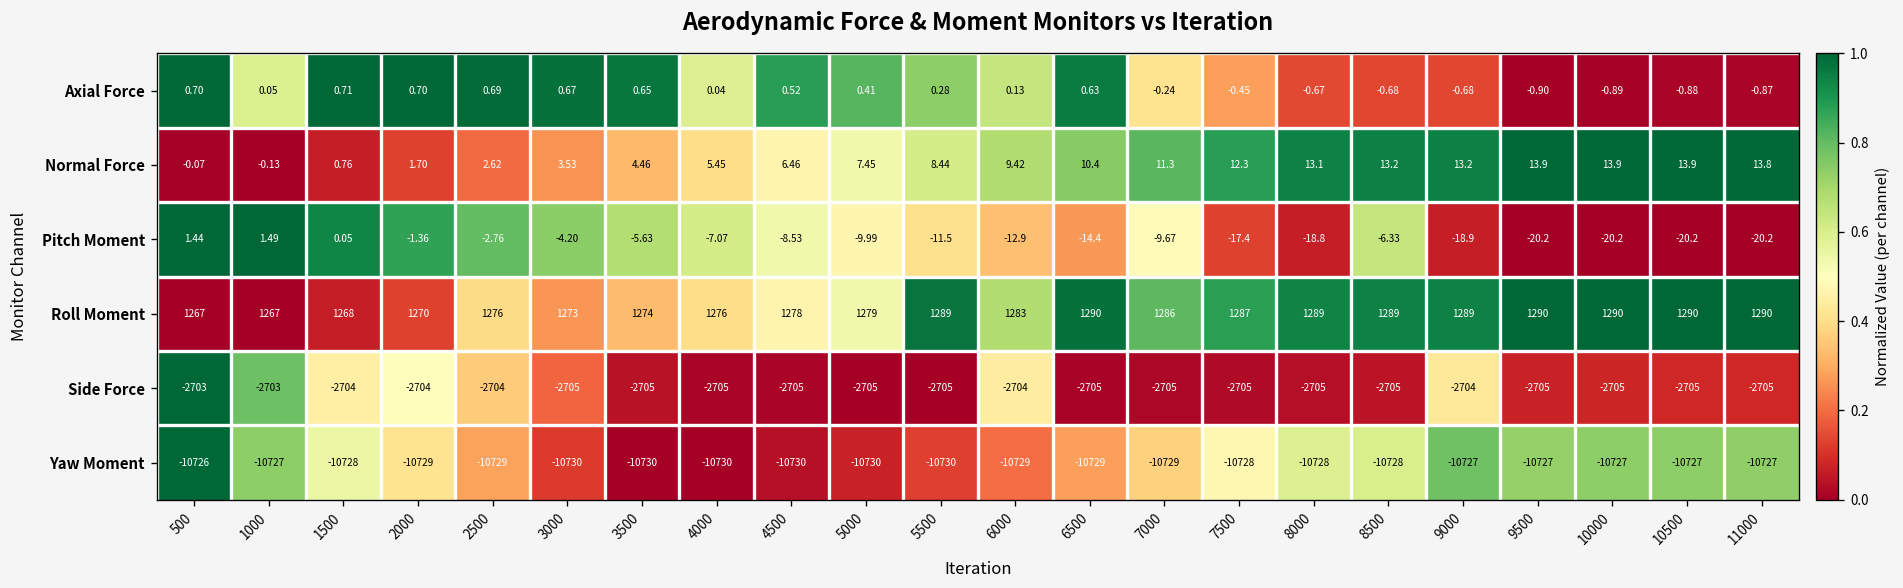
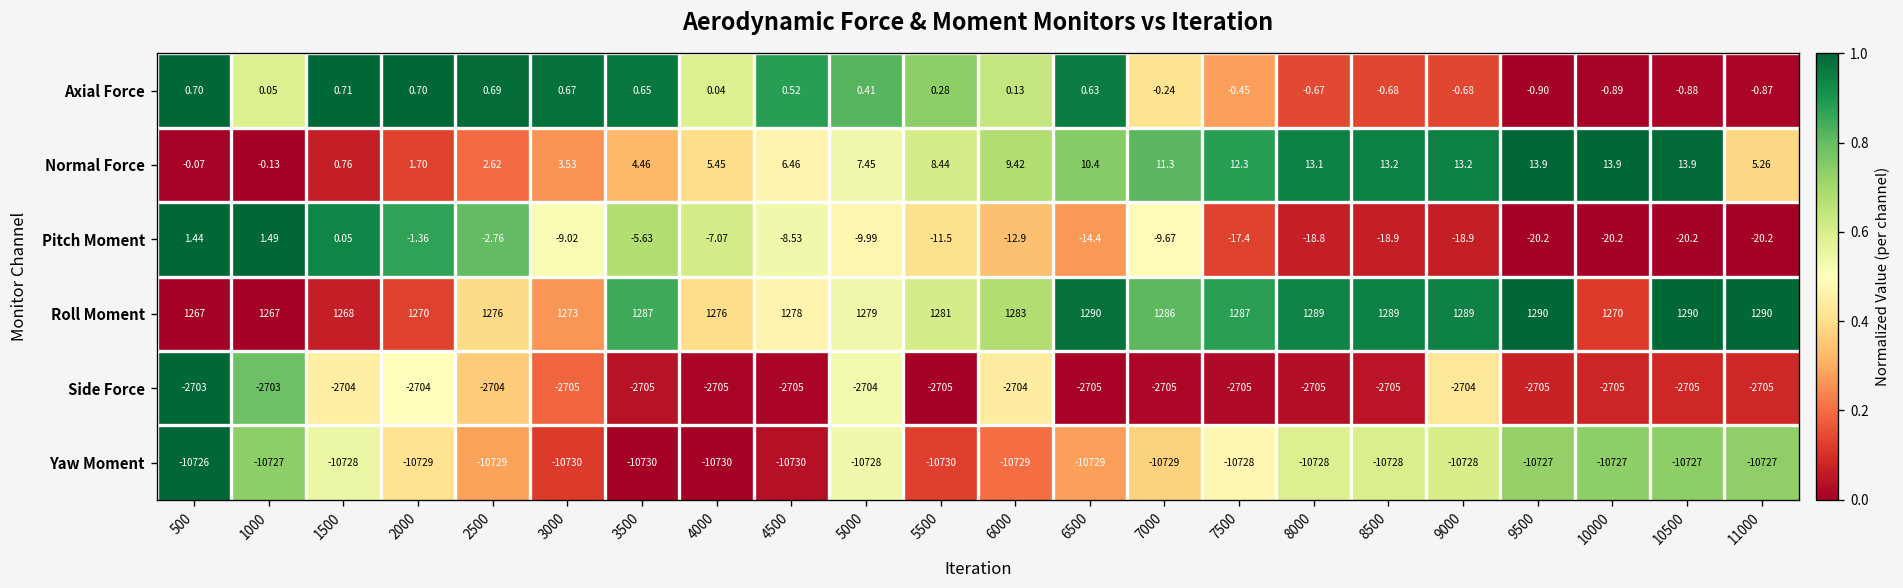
Normal Force, 11000: 13.8 -> 5.26
Pitch Moment, 3000: -4.20 -> -9.02
Pitch Moment, 8500: -6.33 -> -18.9
Roll Moment, 3500: 1274 -> 1287
Roll Moment, 5500: 1289 -> 1281
Roll Moment, 10000: 1290 -> 1270
Side Force, 5000: -2705 -> -2704
Yaw Moment, 5000: -10730 -> -10728
Yaw Moment, 9000: -10727 -> -10728
